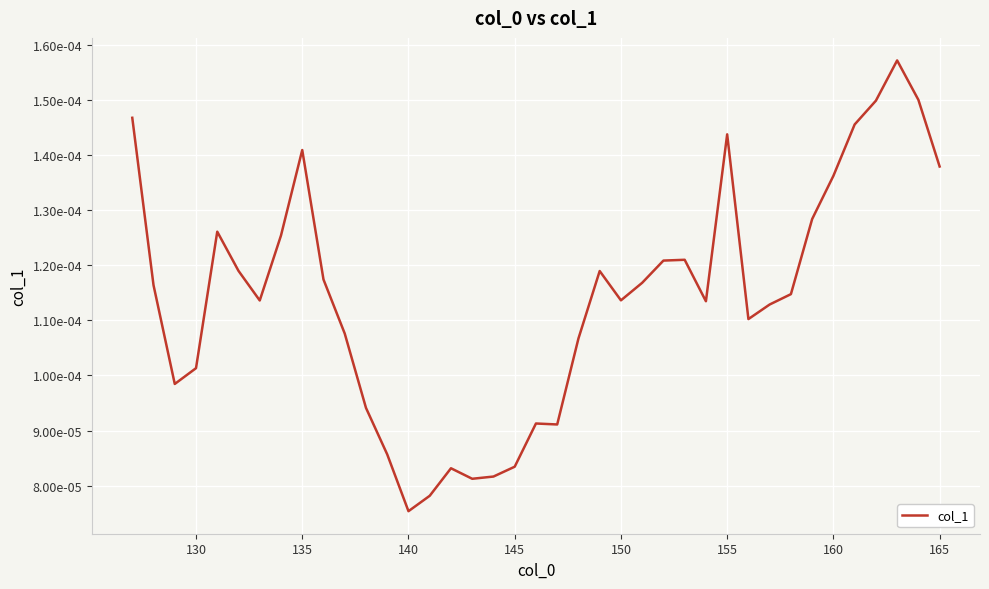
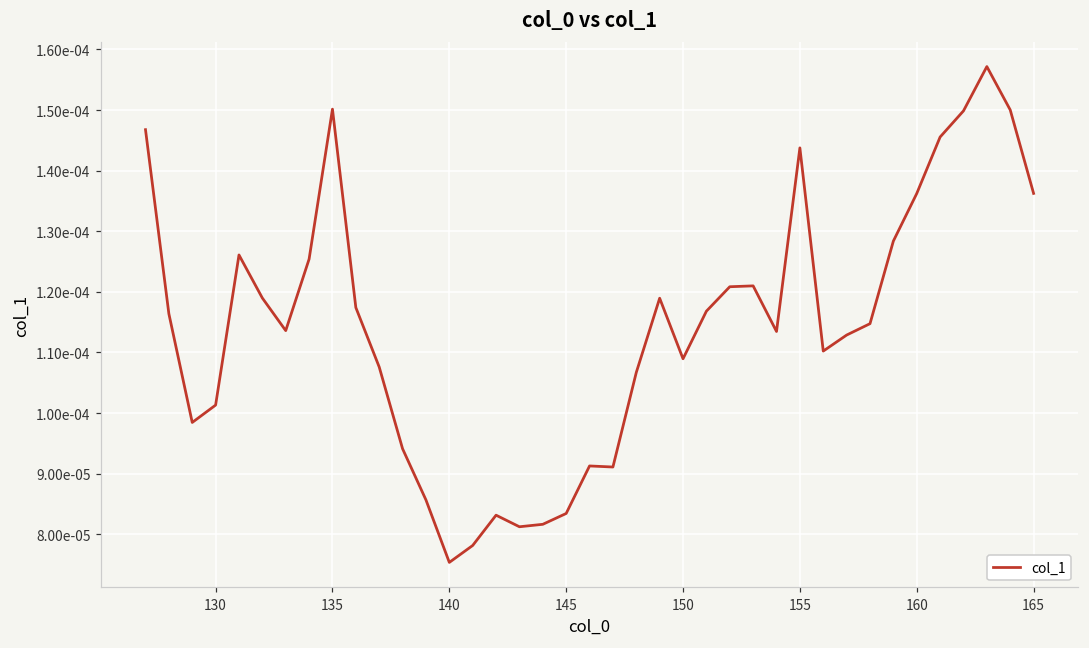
135: 0.000141 -> 0.000150
150: 0.000114 -> 0.000109
165: 0.000138 -> 0.000136
